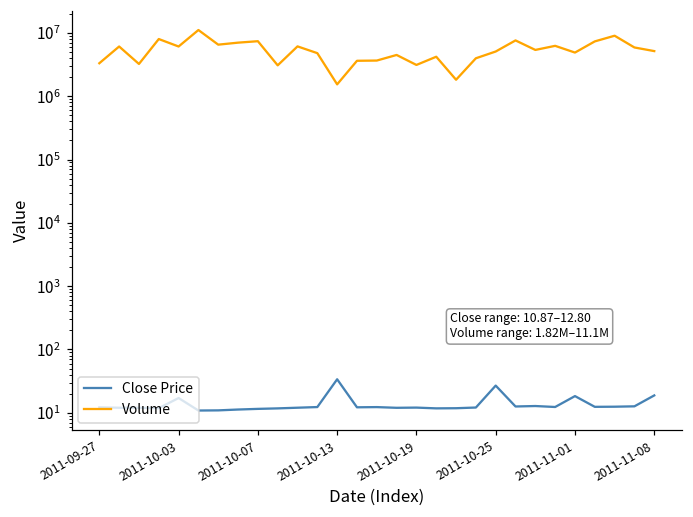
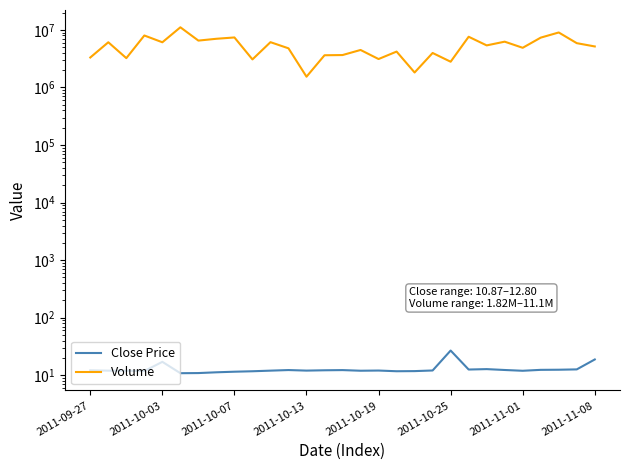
Close Price, 2011-10-13: 30 -> 12
Volume, 2011-10-25: 5000000 -> 3000000
Close Price, 2011-11-01: 18 -> 12
